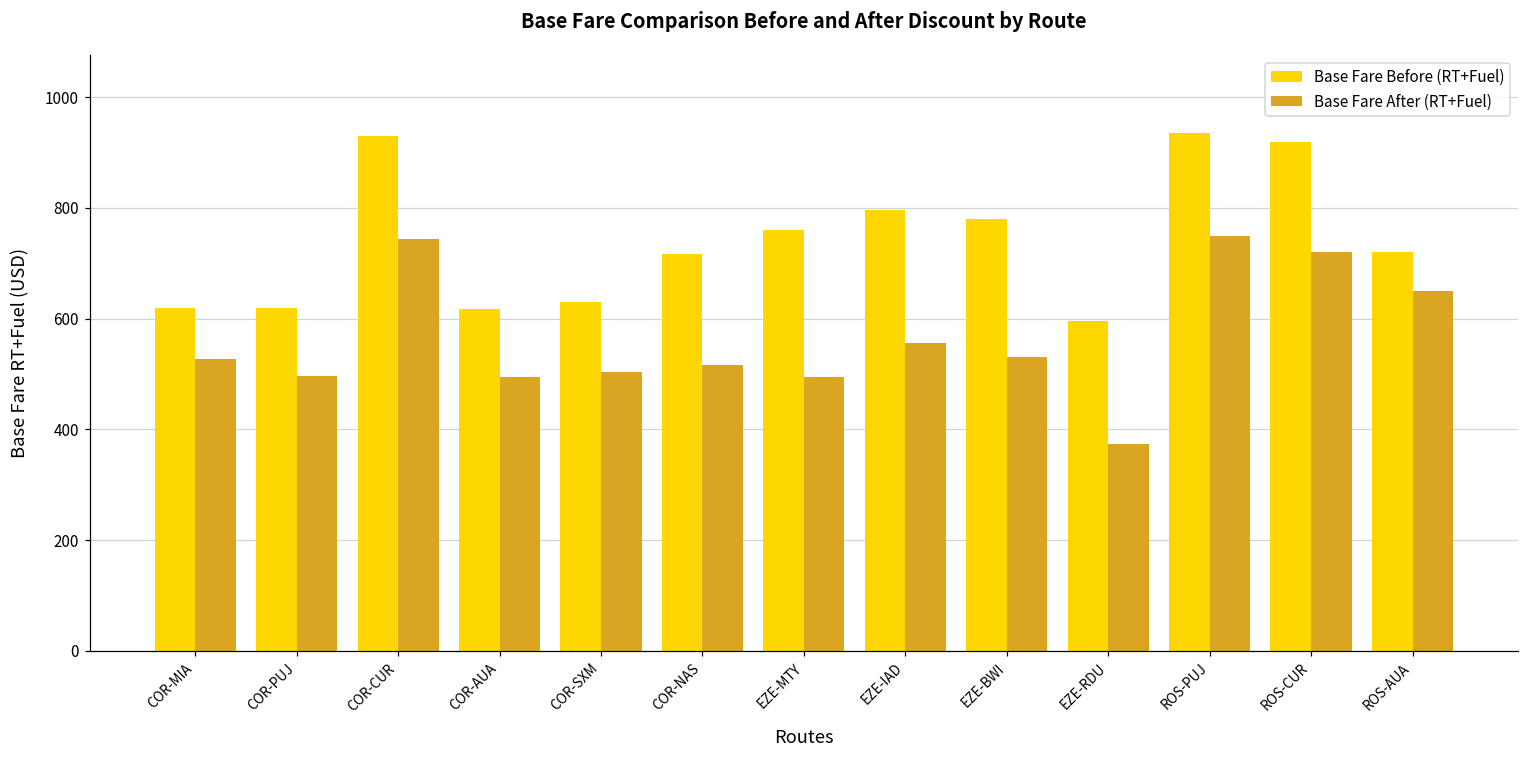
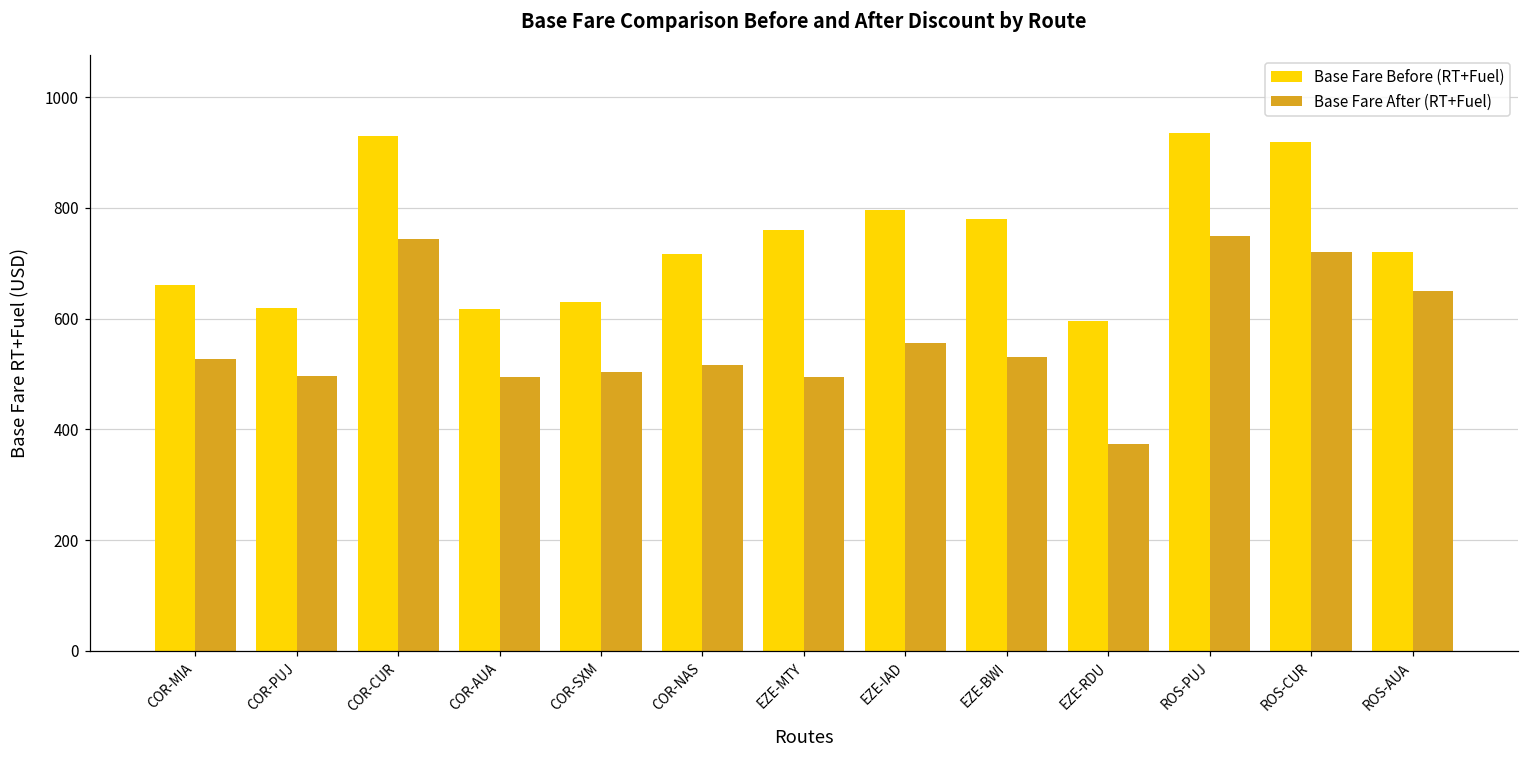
Base Fare Before (RT+Fuel), COR-MIA: 620 -> 660
